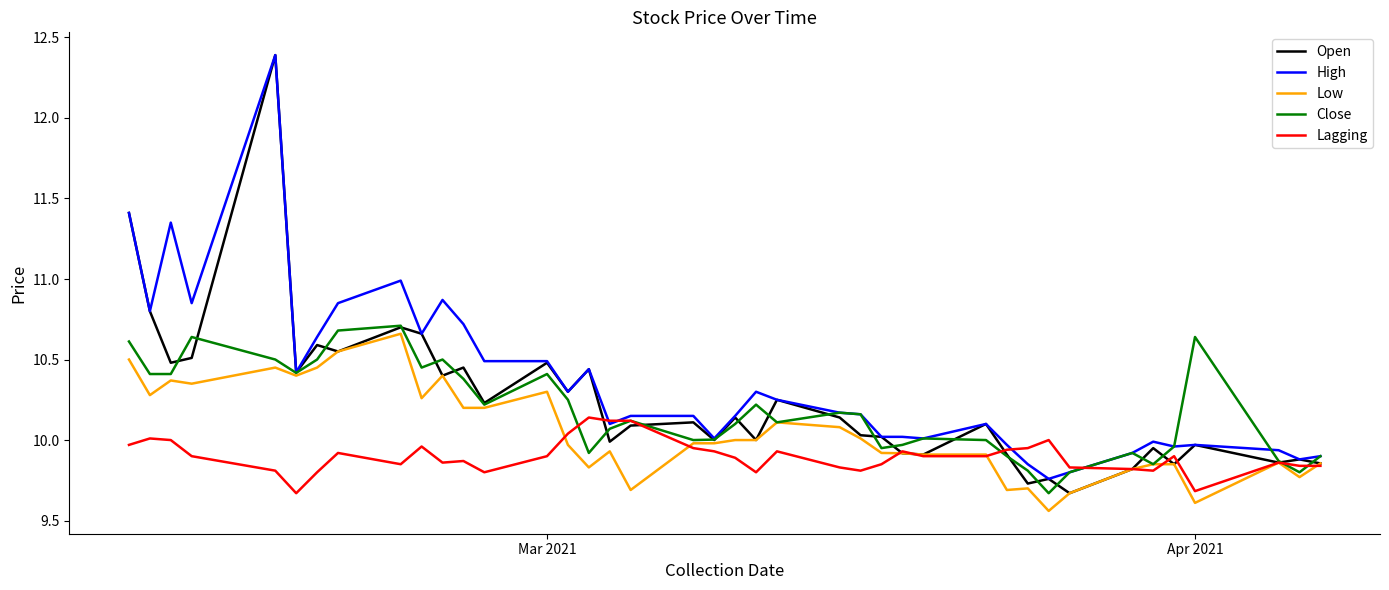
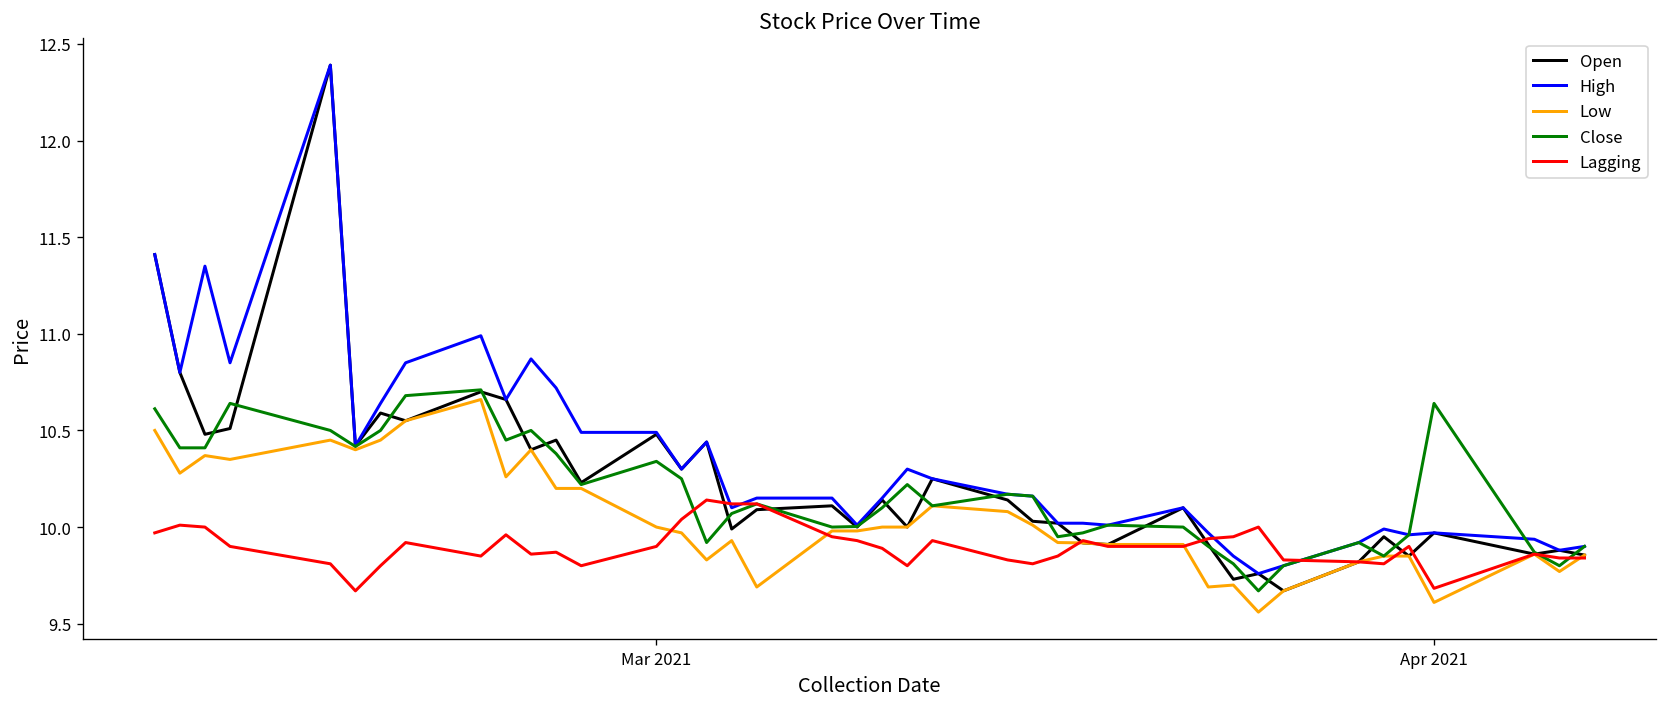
Low, Mar 2021: 10.3 -> 10.0
Close, Mar 2021: 10.41 -> 10.34
